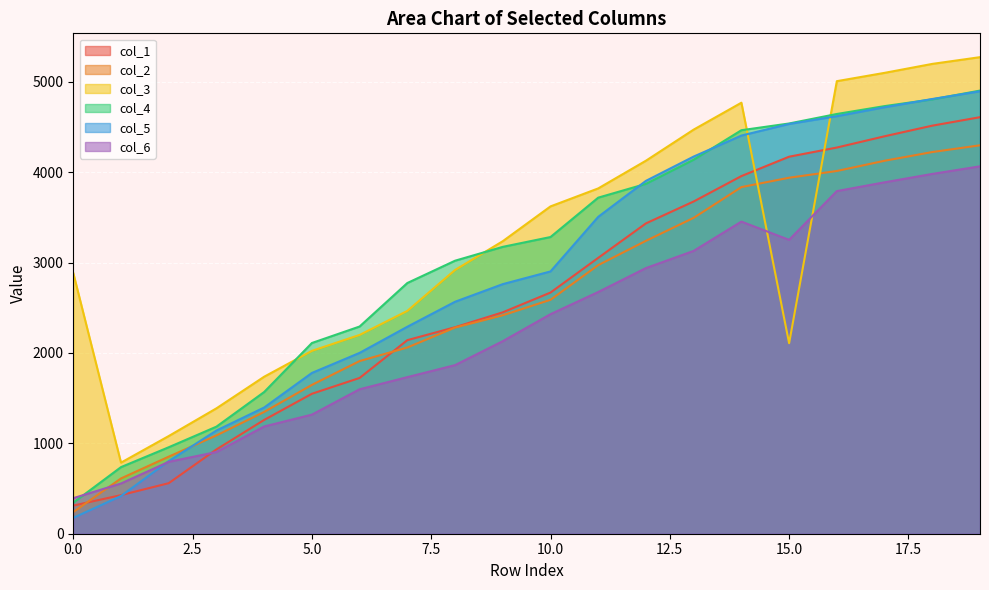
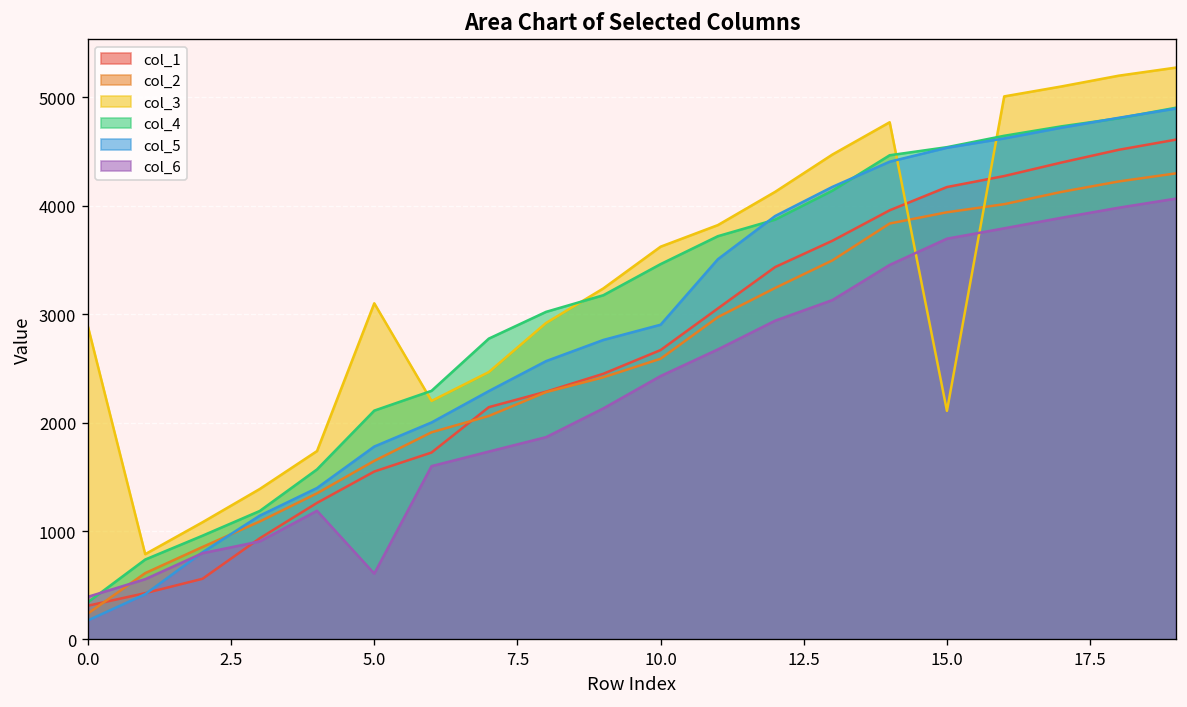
col_3, 5.0: 2000 -> 3100
col_6, 5.0: 1300 -> 600
col_4, 10.0: 3300 -> 3500
col_6, 15.0: 3300 -> 3700
